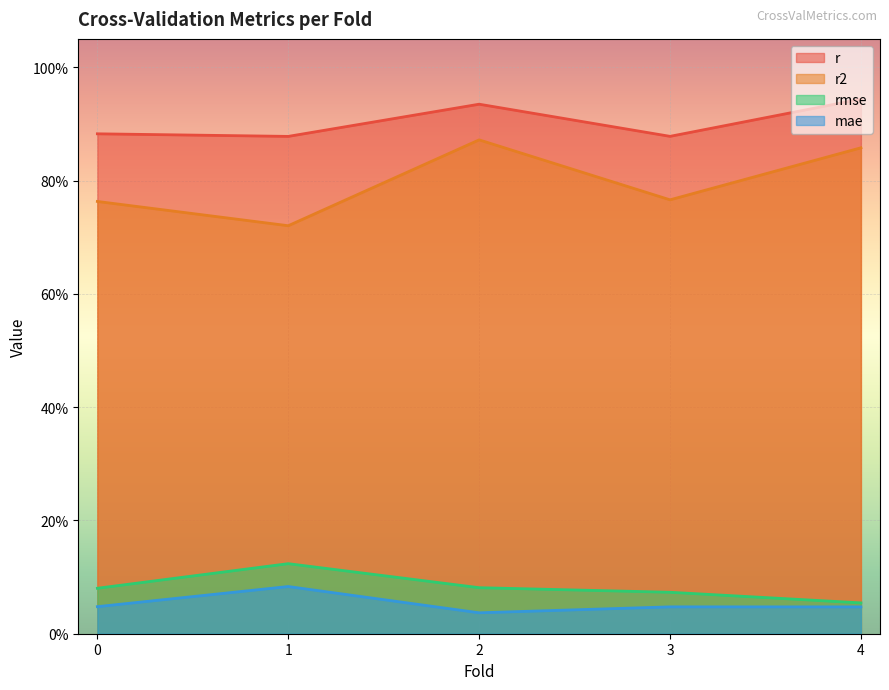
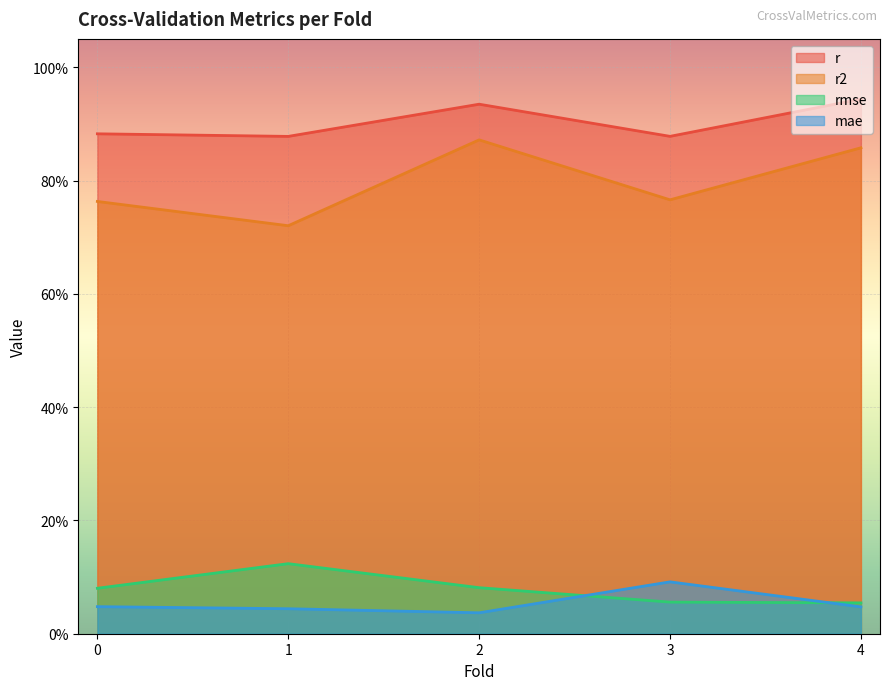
mae, 1: 8% -> 4%
rmse, 3: 7% -> 6%
mae, 3: 5% -> 9%
